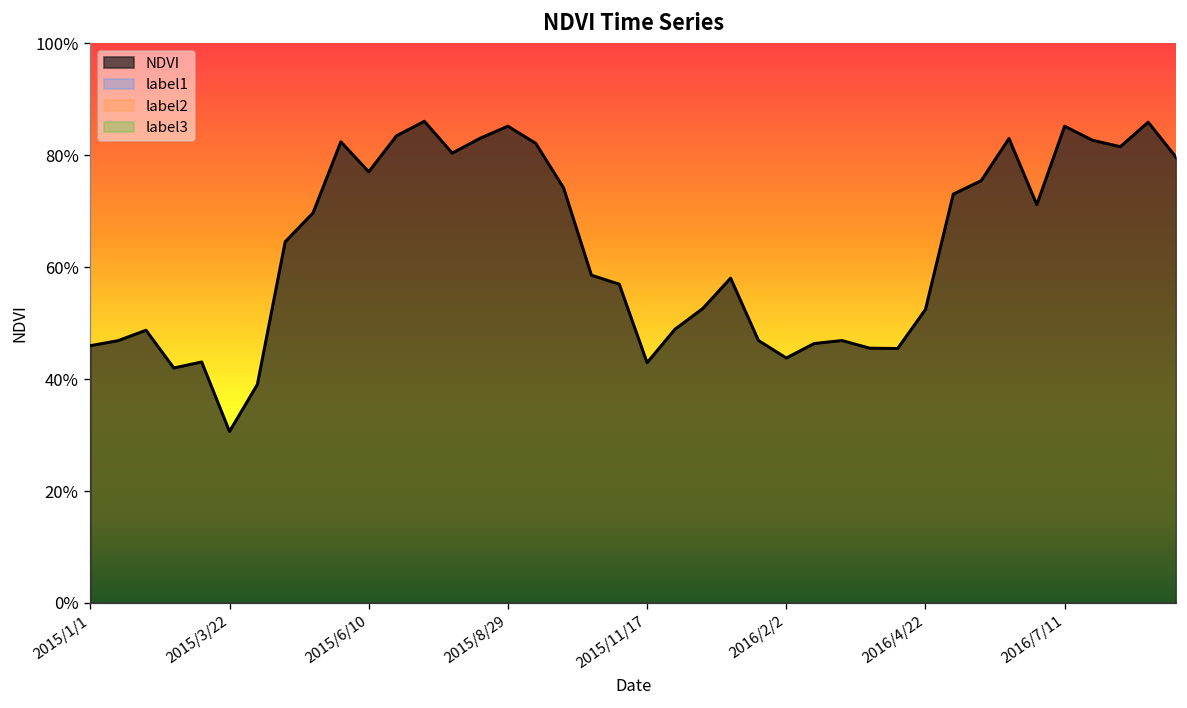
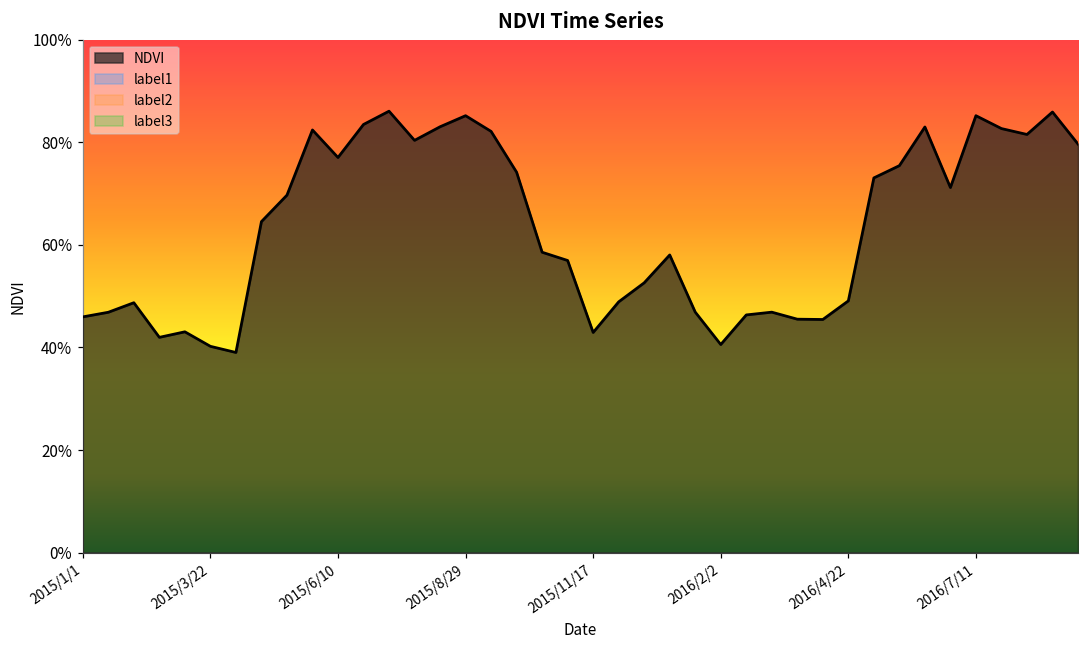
NDVI, 2015/3/22: 31% -> 40%
NDVI, 2016/2/2: 44% -> 41%
NDVI, 2016/4/22: 52% -> 49%
